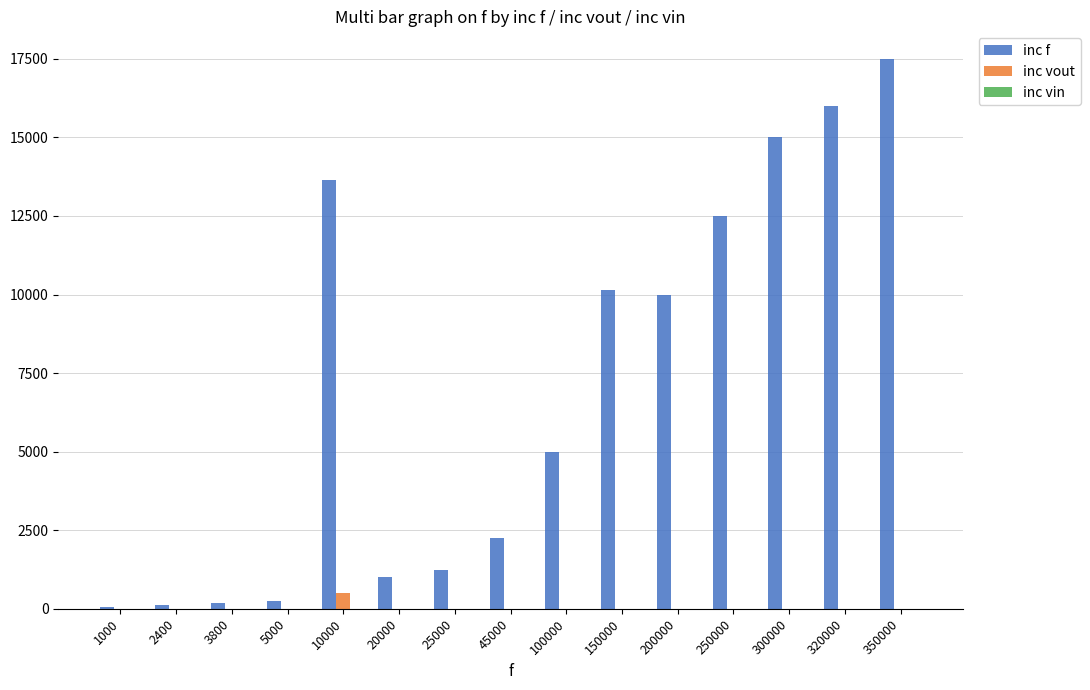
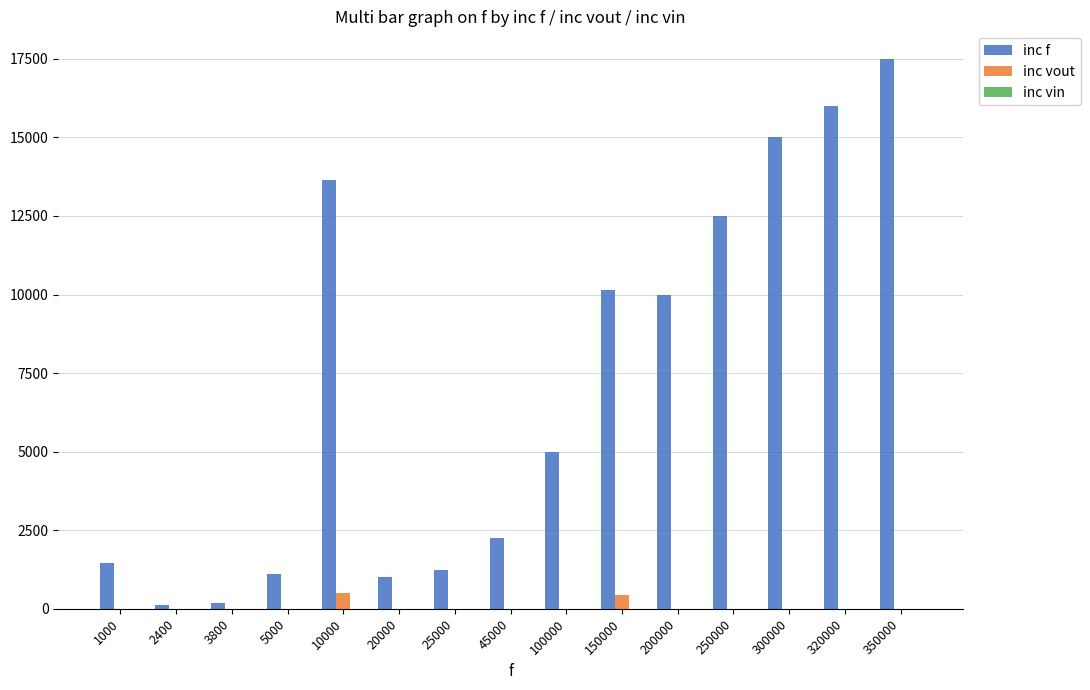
inc f, 1000: 100 -> 1400
inc f, 5000: 300 -> 1100
inc vout, 150000: 0 -> 400
